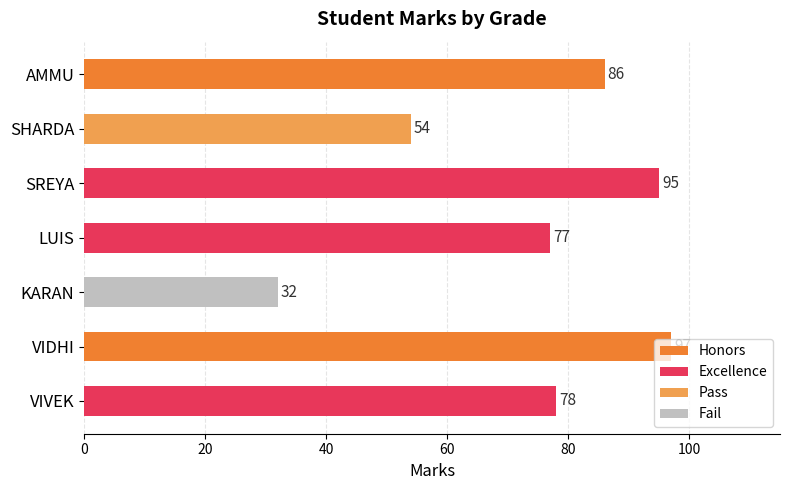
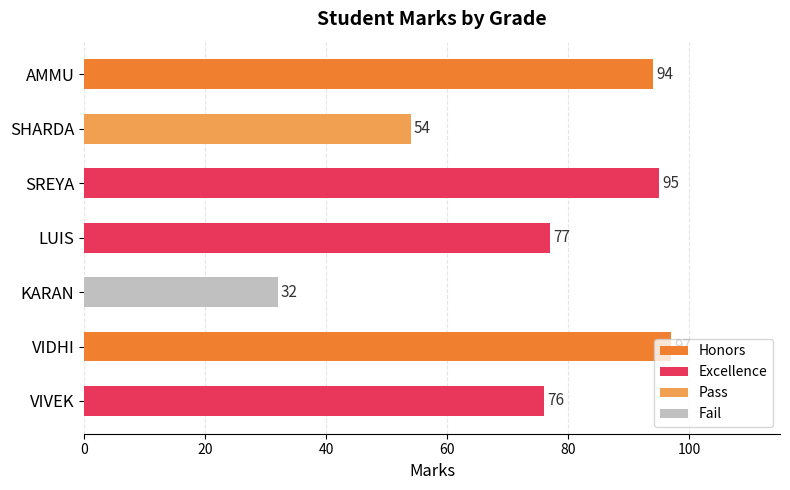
AMMU: 86 -> 94
VIVEK: 78 -> 76
